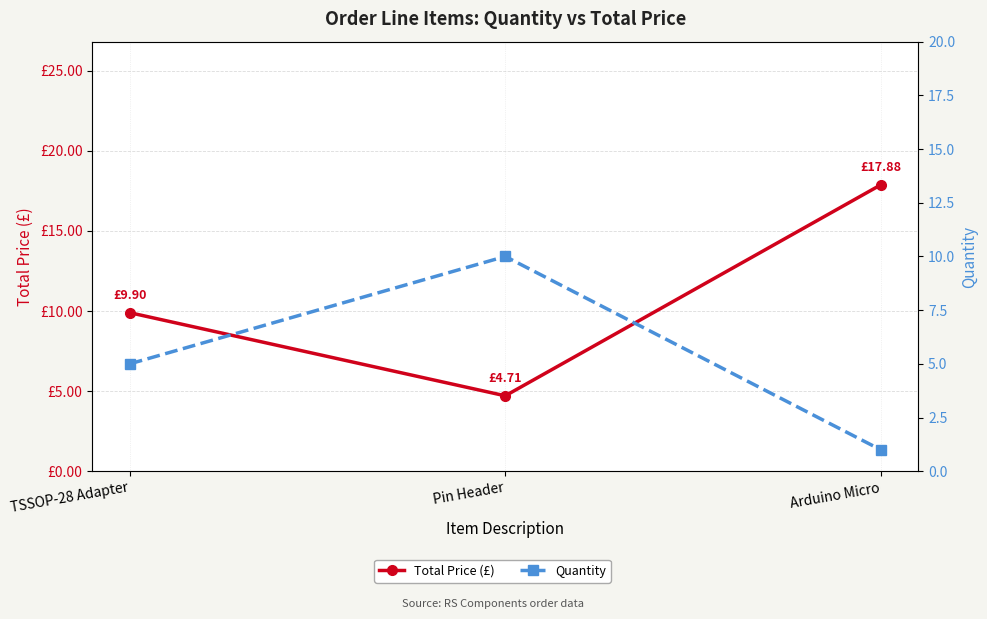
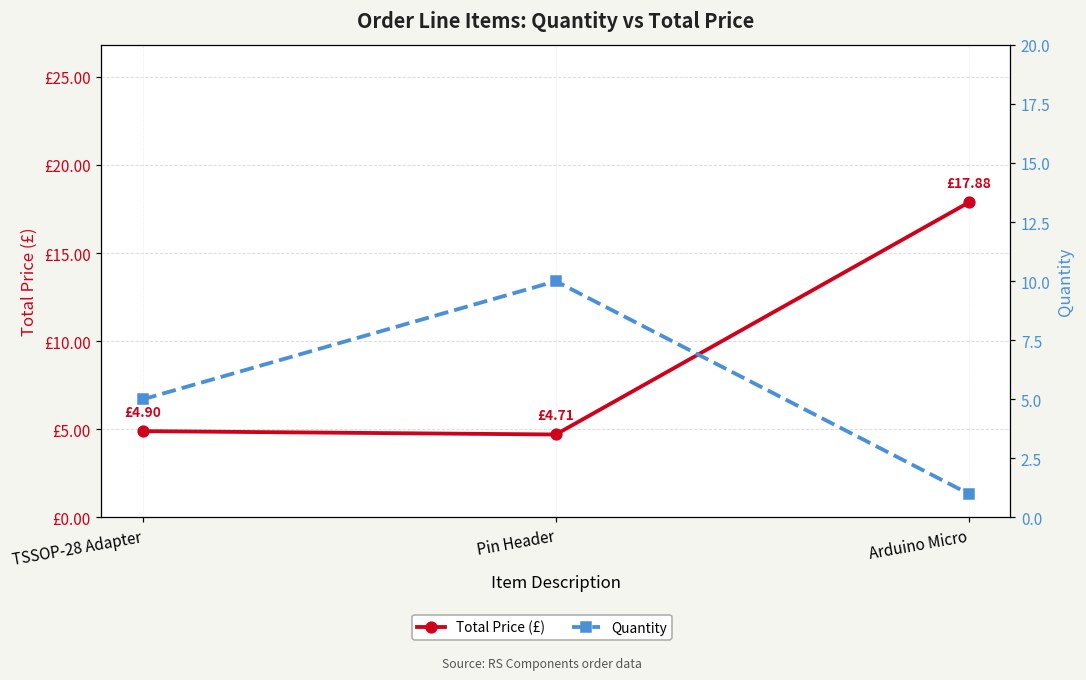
Total Price (£), TSSOP-28 Adapter: £9.90 -> £4.90
